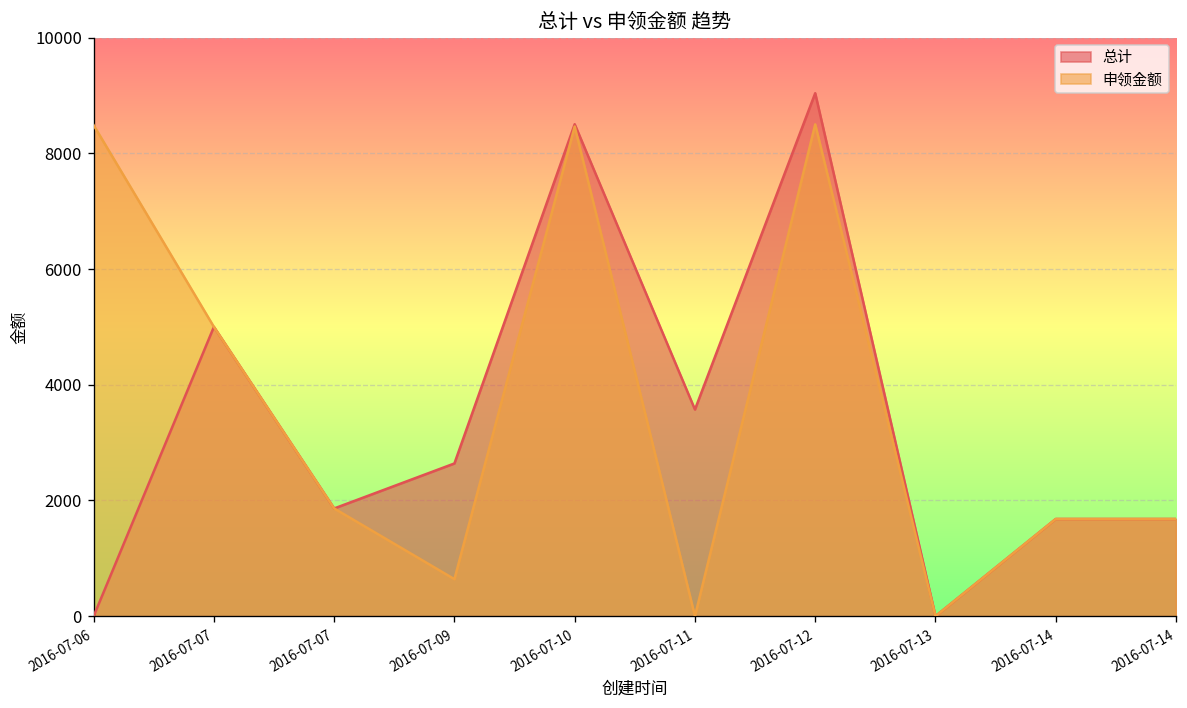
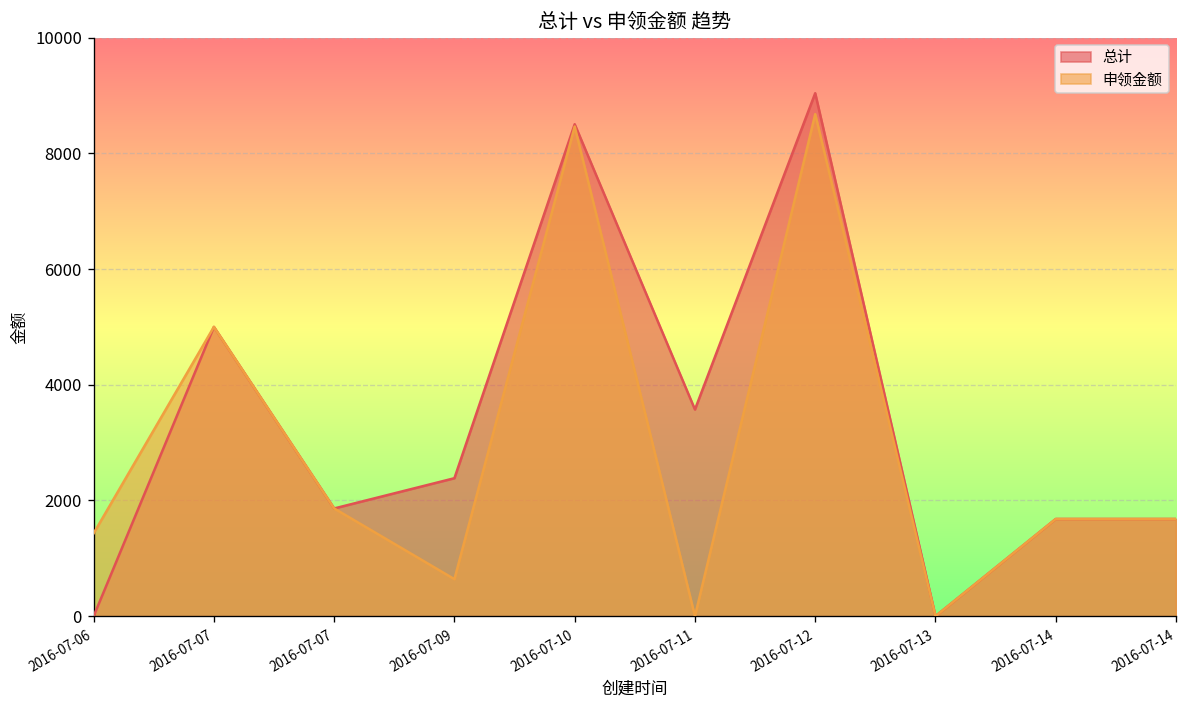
申领金额, 2016-07-06: 8500 -> 1400
总计, 2016-07-09: 2600 -> 2400
申领金额, 2016-07-12: 8500 -> 8700
